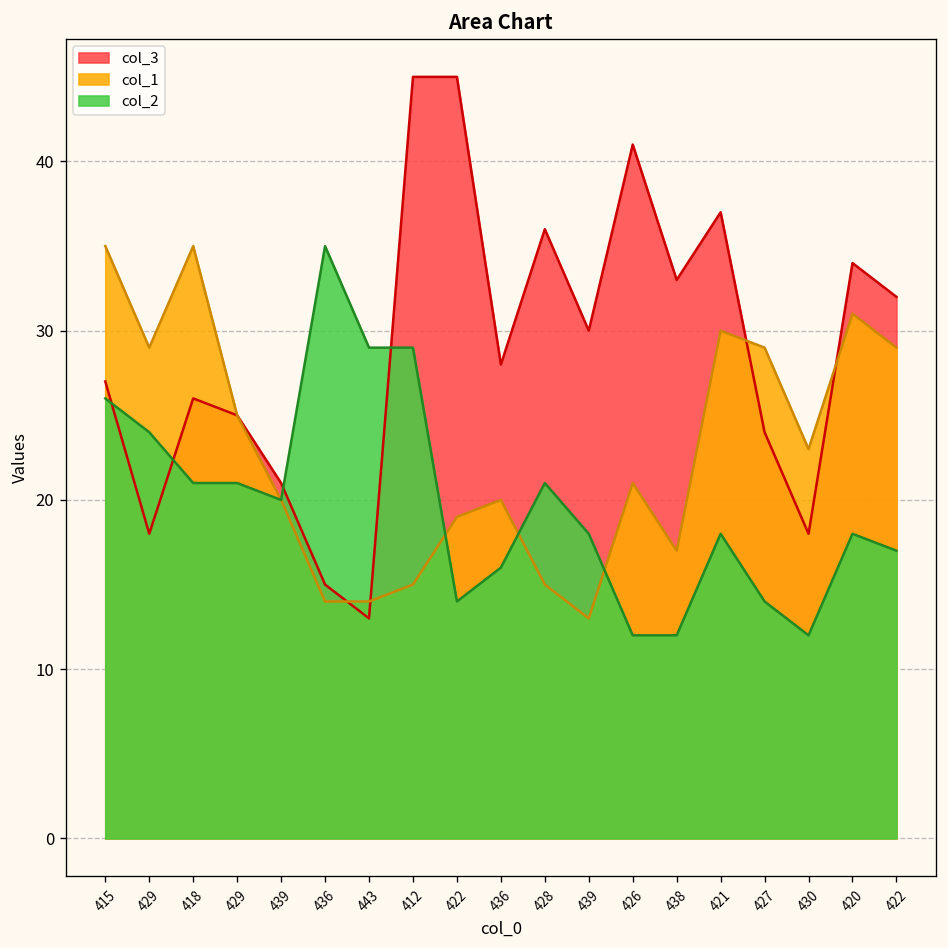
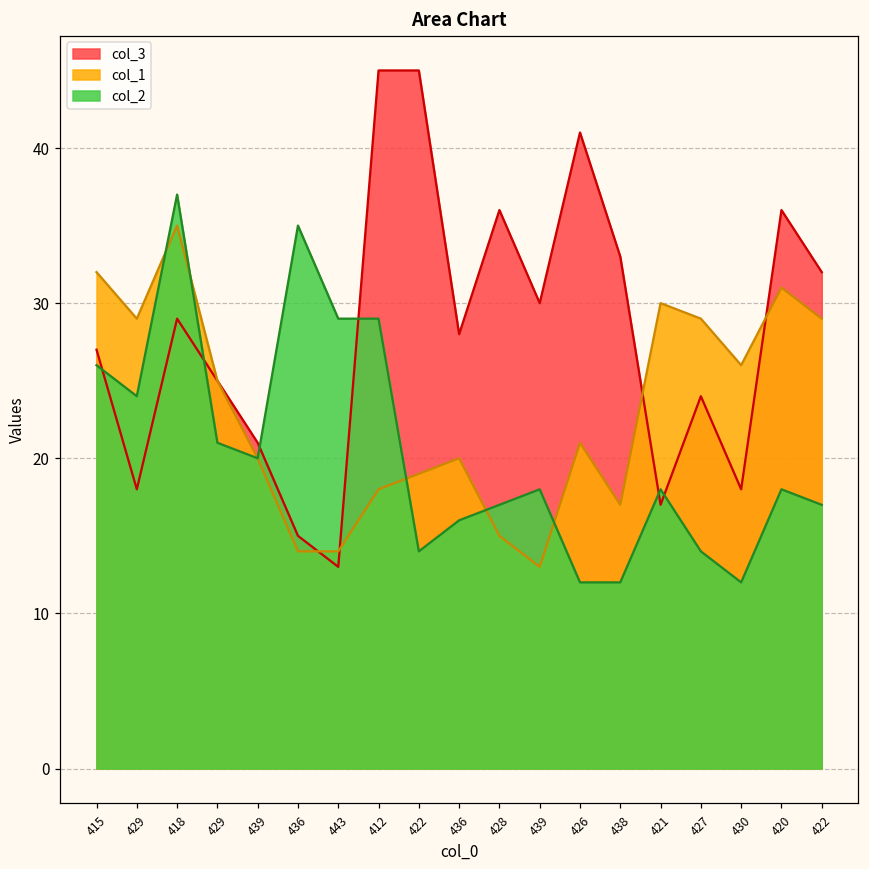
col_1, 415: 35 -> 32
col_3, 418: 26 -> 29
col_2, 418: 21 -> 37
col_1, 412: 15 -> 18
col_2, 428: 21 -> 17
col_3, 421: 37 -> 17
col_1, 430: 23 -> 26
col_3, 420: 34 -> 36
